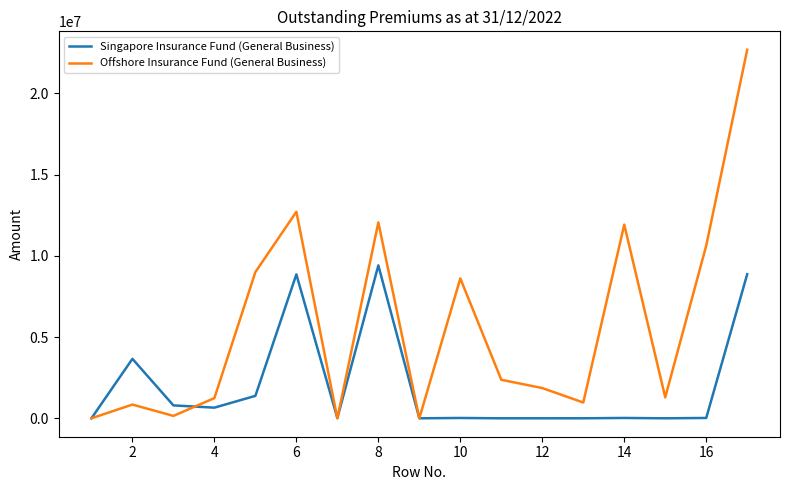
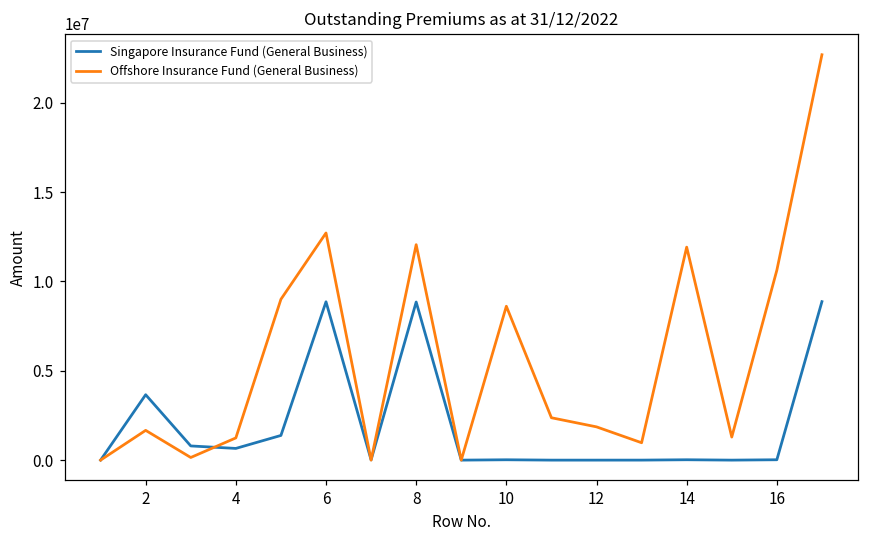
Offshore Insurance Fund (General Business), 2: 800000 -> 1700000
Singapore Insurance Fund (General Business), 8: 9400000 -> 8800000
